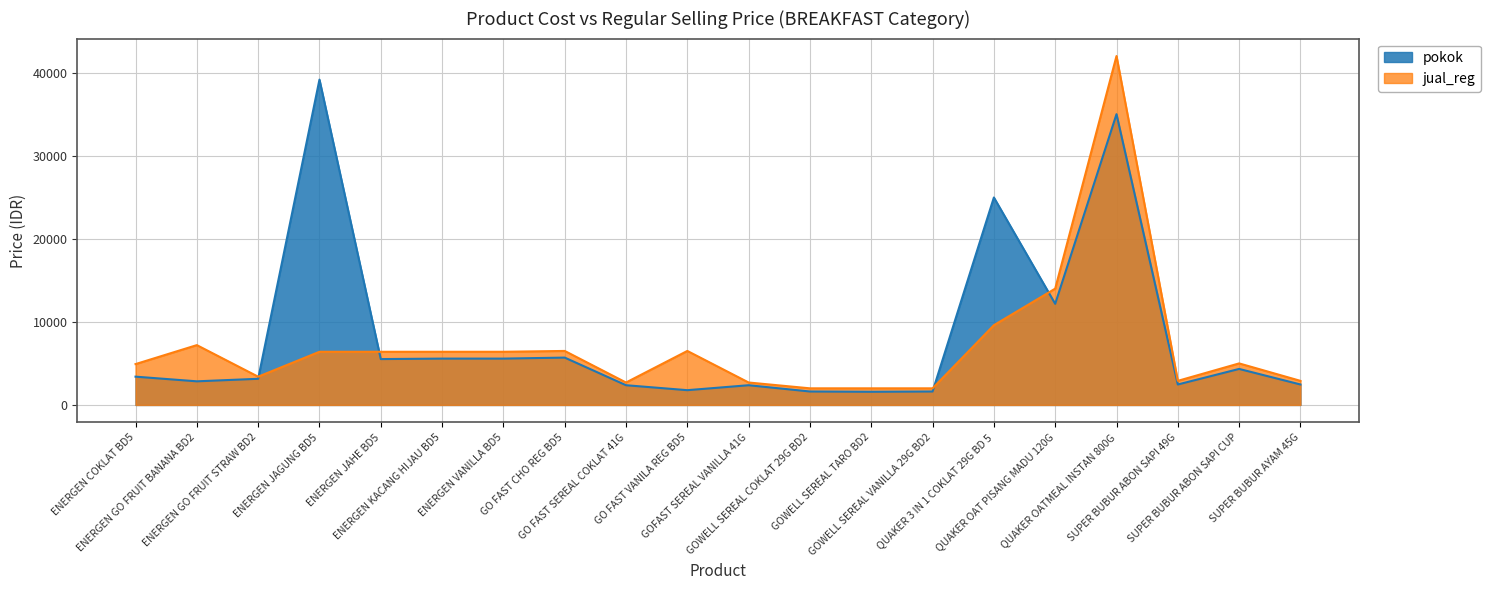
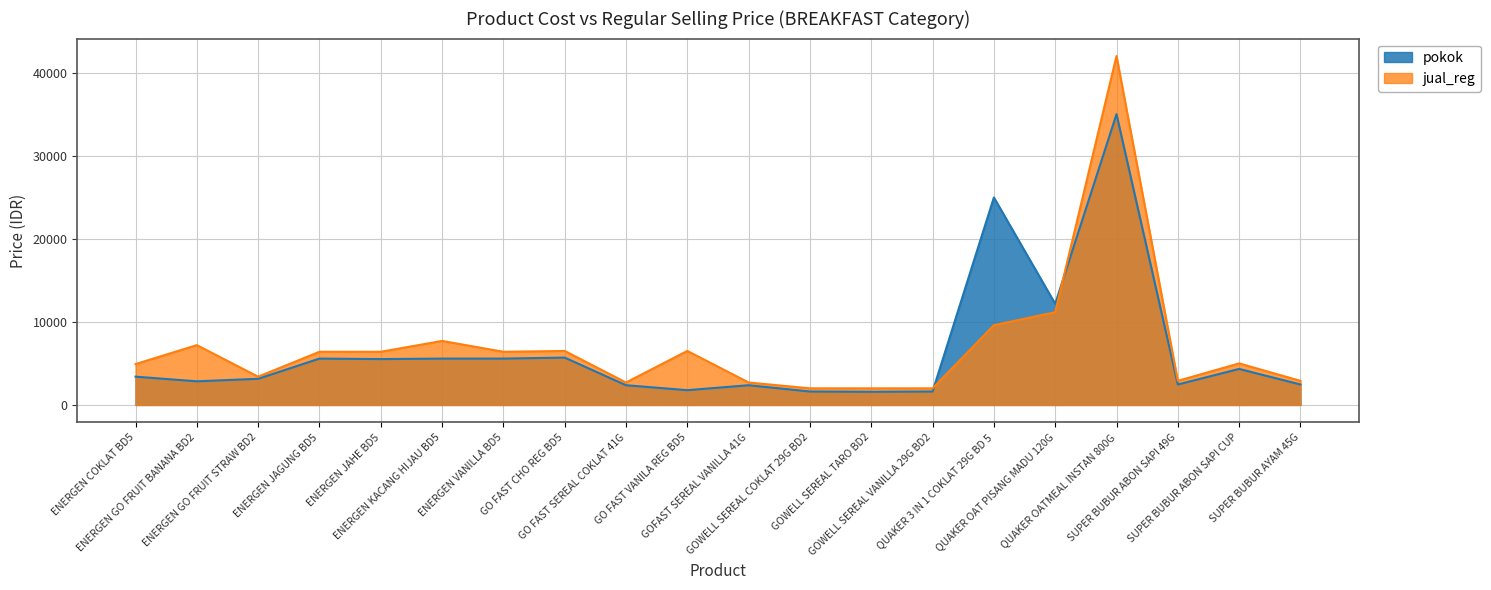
pokok, ENERGEN JAGUNG BD5: 39000 -> 6000
jual_reg, ENERGEN KACANG HIJAU BD5: 6000 -> 8000
jual_reg, QUAKER OAT PISANG MADU 120G: 14000 -> 11000
